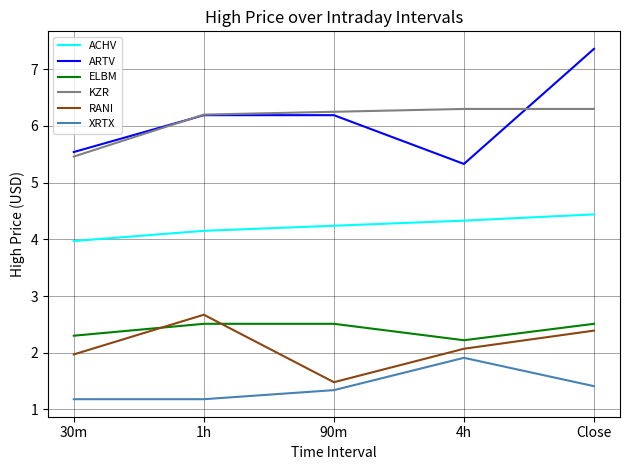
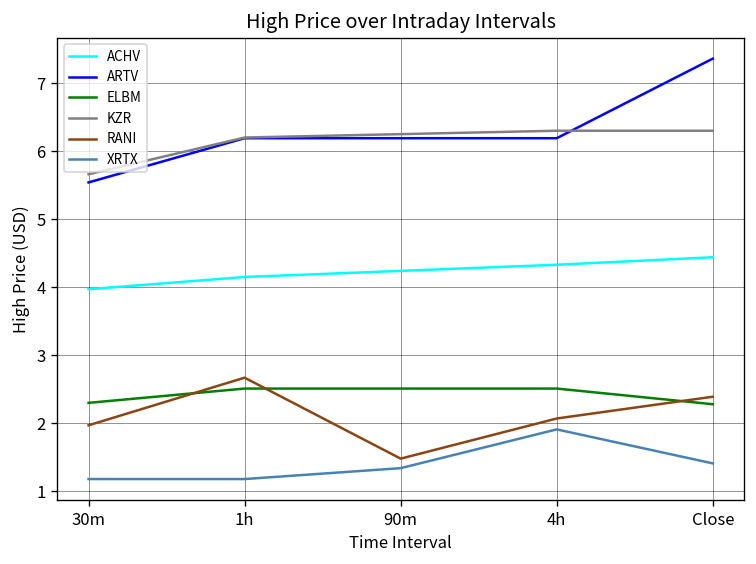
KZR, 30m: 5.5 -> 5.7
ARTV, 4h: 5.3 -> 6.2
ELBM, 4h: 2.2 -> 2.5
ELBM, Close: 2.5 -> 2.3
